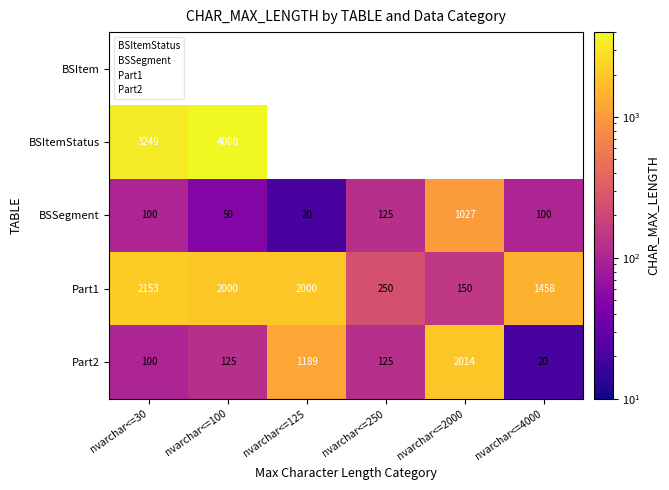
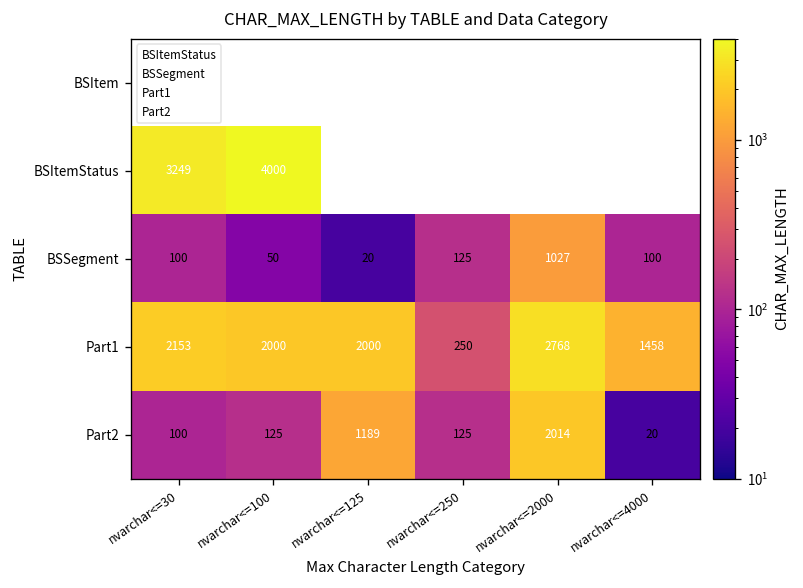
Part1, nvarchar<=2000: 150 -> 2768
